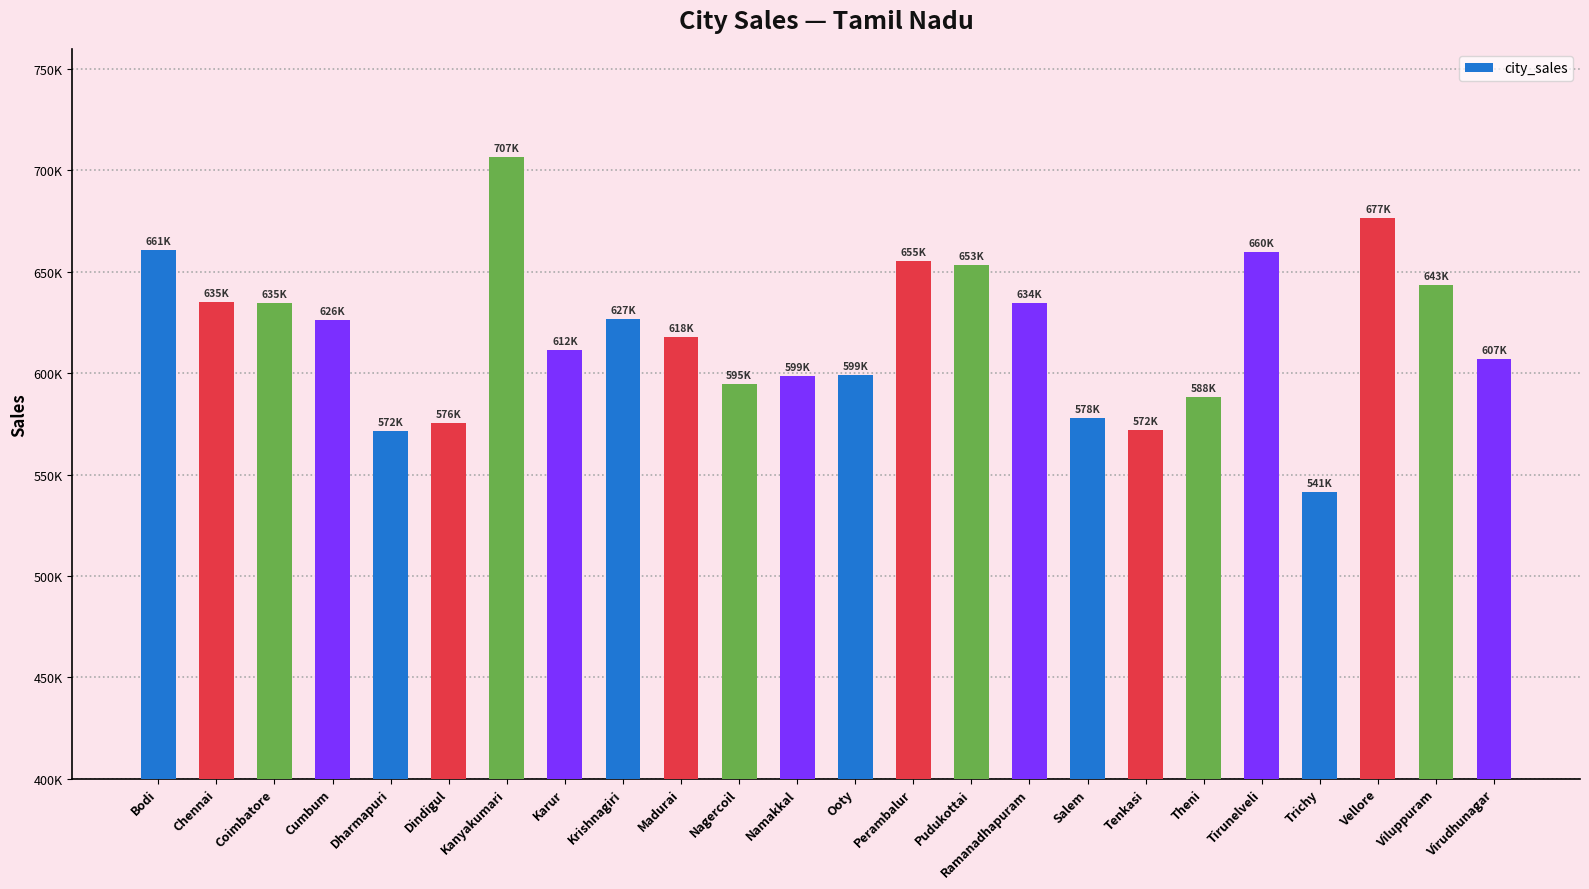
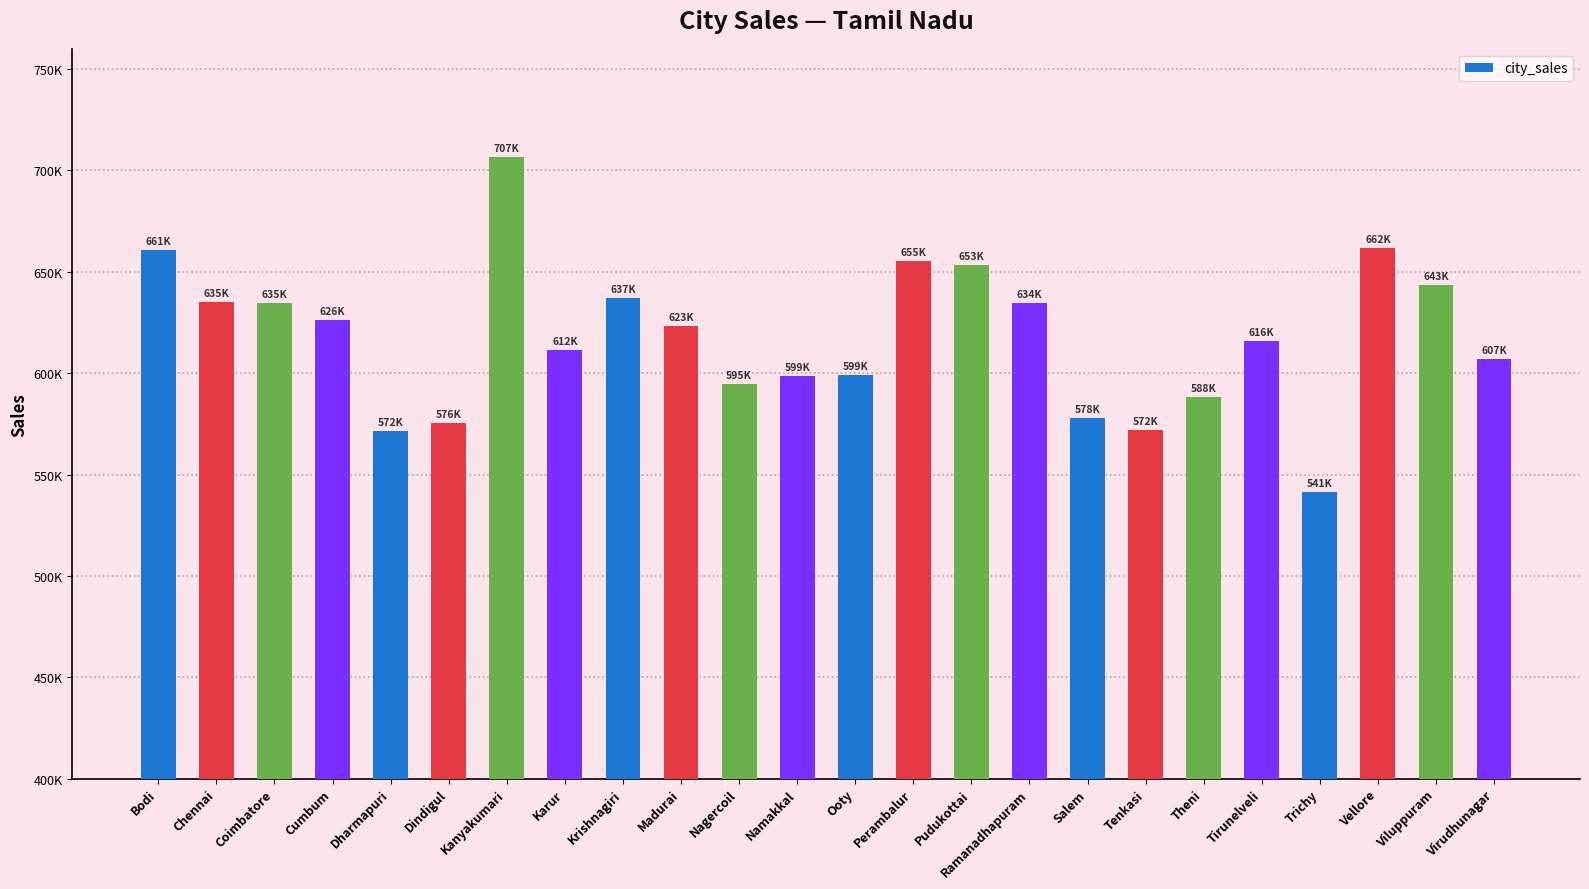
Krishnagiri: 627K -> 637K
Madurai: 618K -> 623K
Tirunelveli: 660K -> 616K
Vellore: 677K -> 662K
